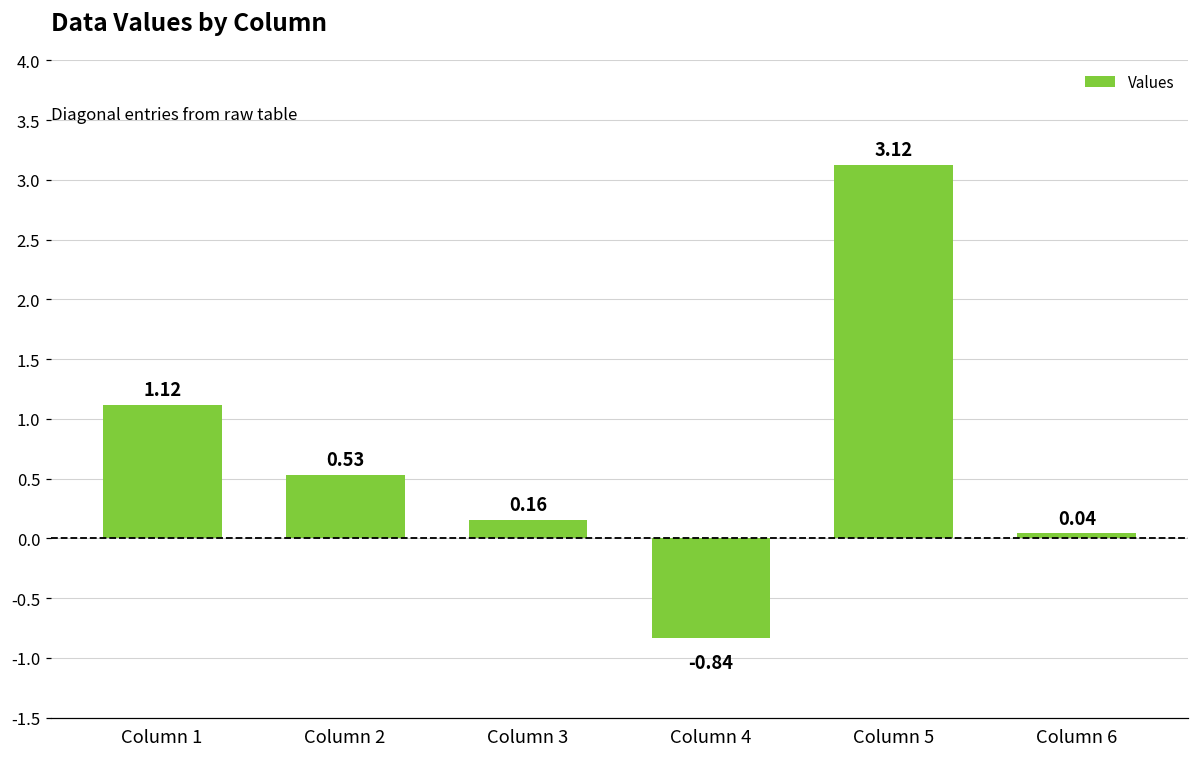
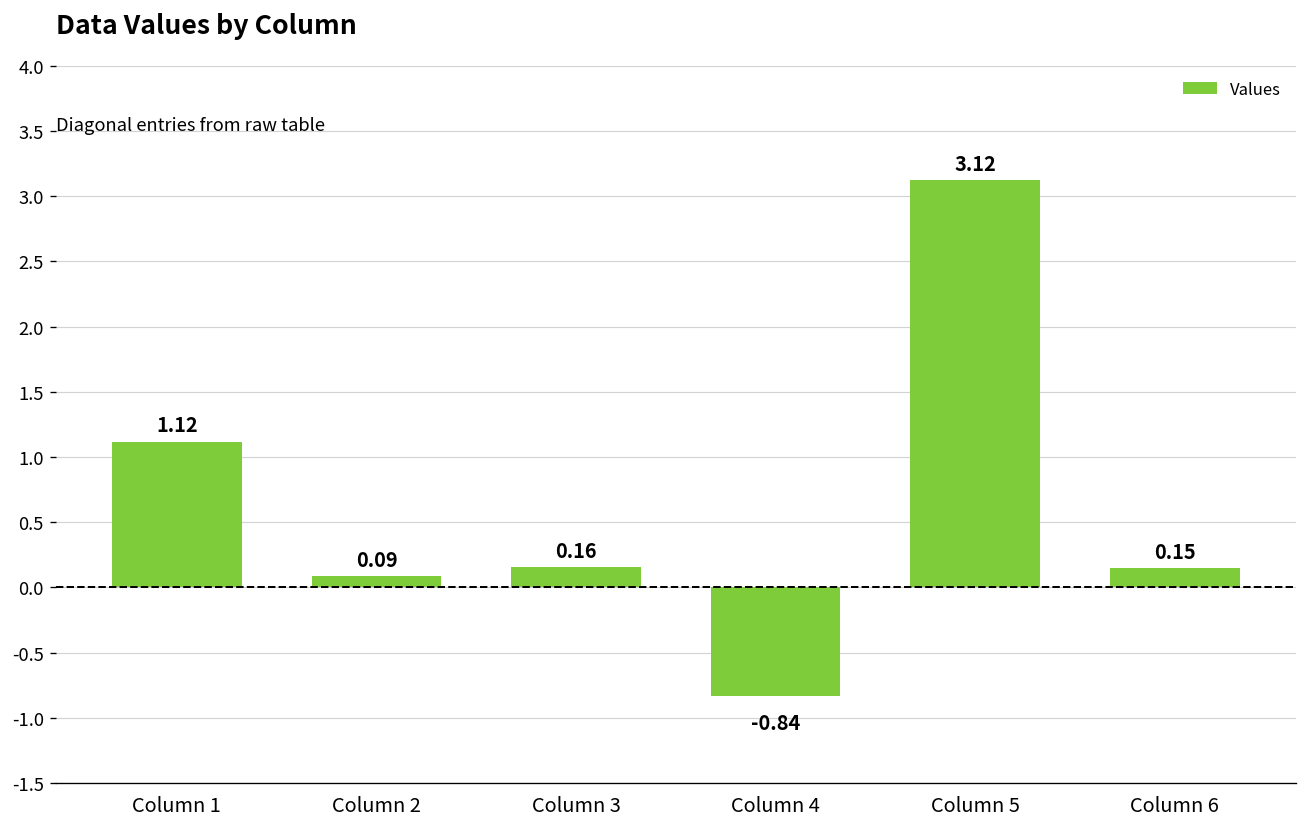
Column 2: 0.53 -> 0.09
Column 6: 0.04 -> 0.15
